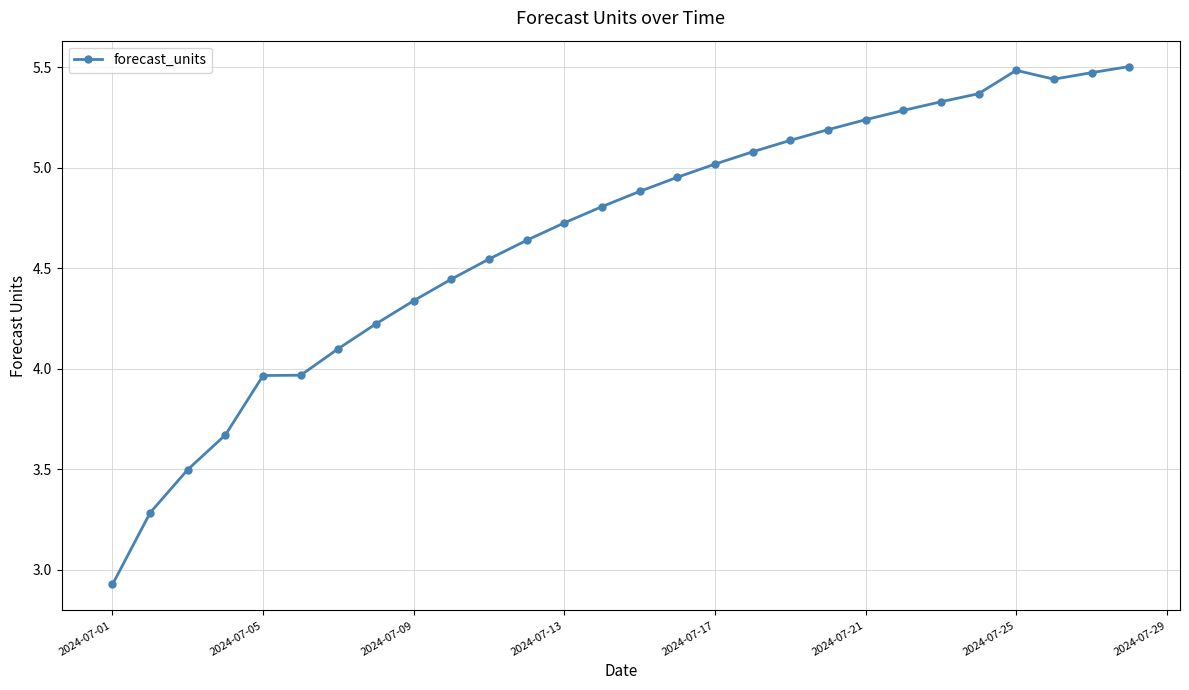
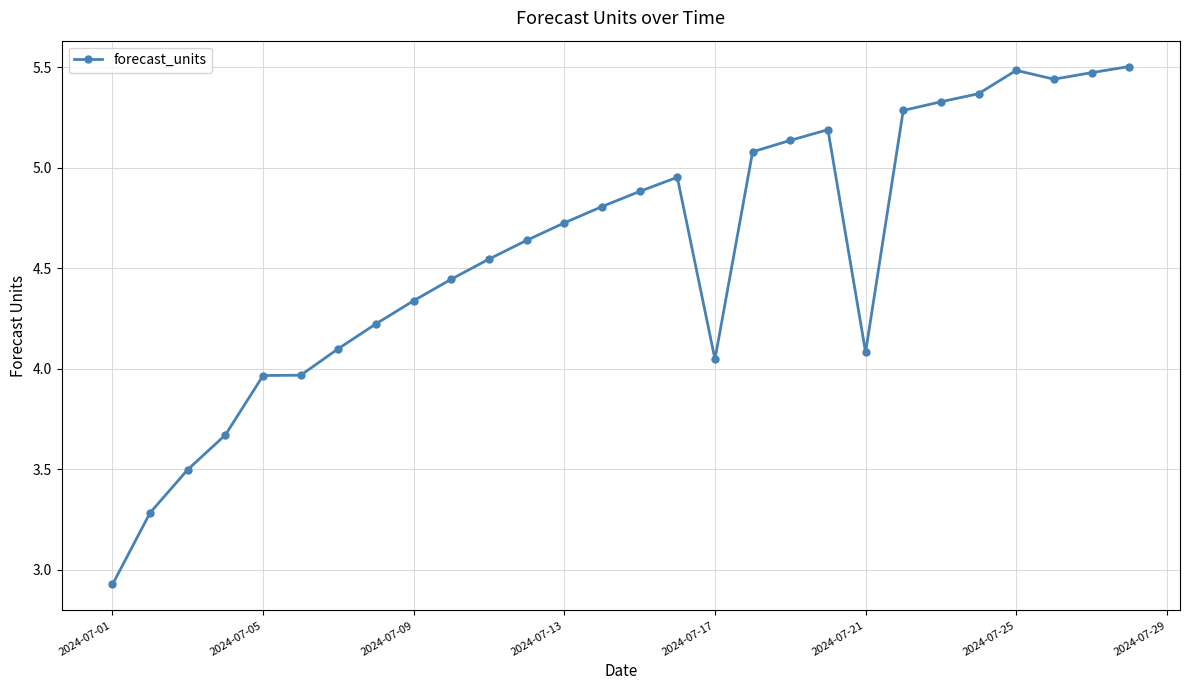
2024-07-17: 5.02 -> 4.05
2024-07-21: 5.24 -> 4.08
